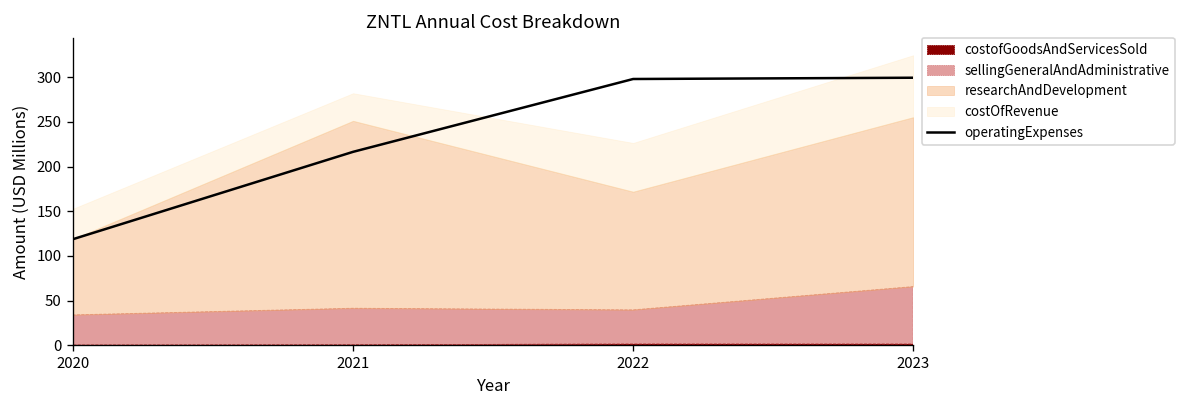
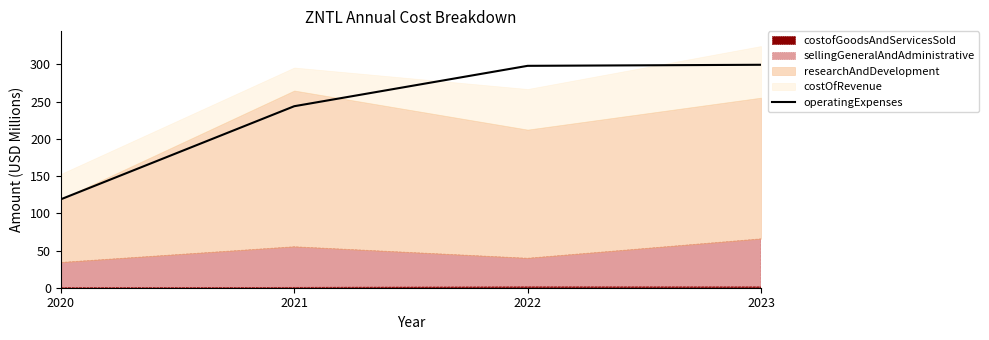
operatingExpenses, 2021: 220 -> 240
sellingGeneralAndAdministrative, 2021: 40 -> 50
researchAndDevelopment, 2022: 130 -> 170
